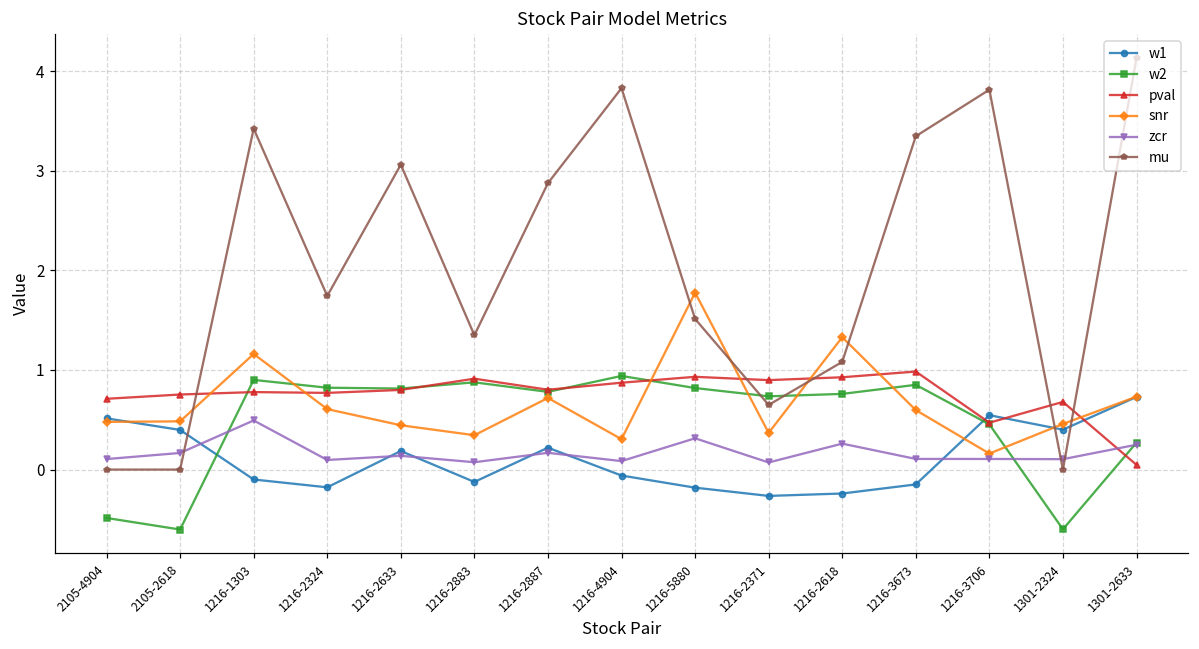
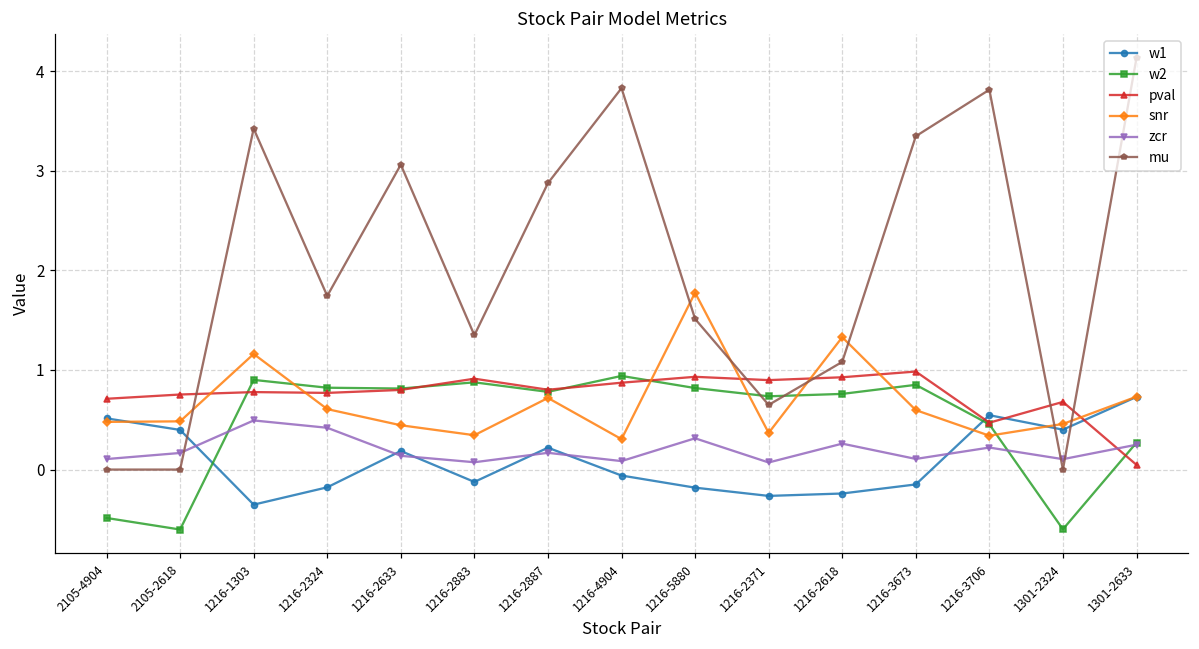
w1, 1216-1303: -0.1 -> -0.4
zcr, 1216-2324: 0.1 -> 0.4
snr, 1216-3706: 0.2 -> 0.3
zcr, 1216-3706: 0.1 -> 0.2
